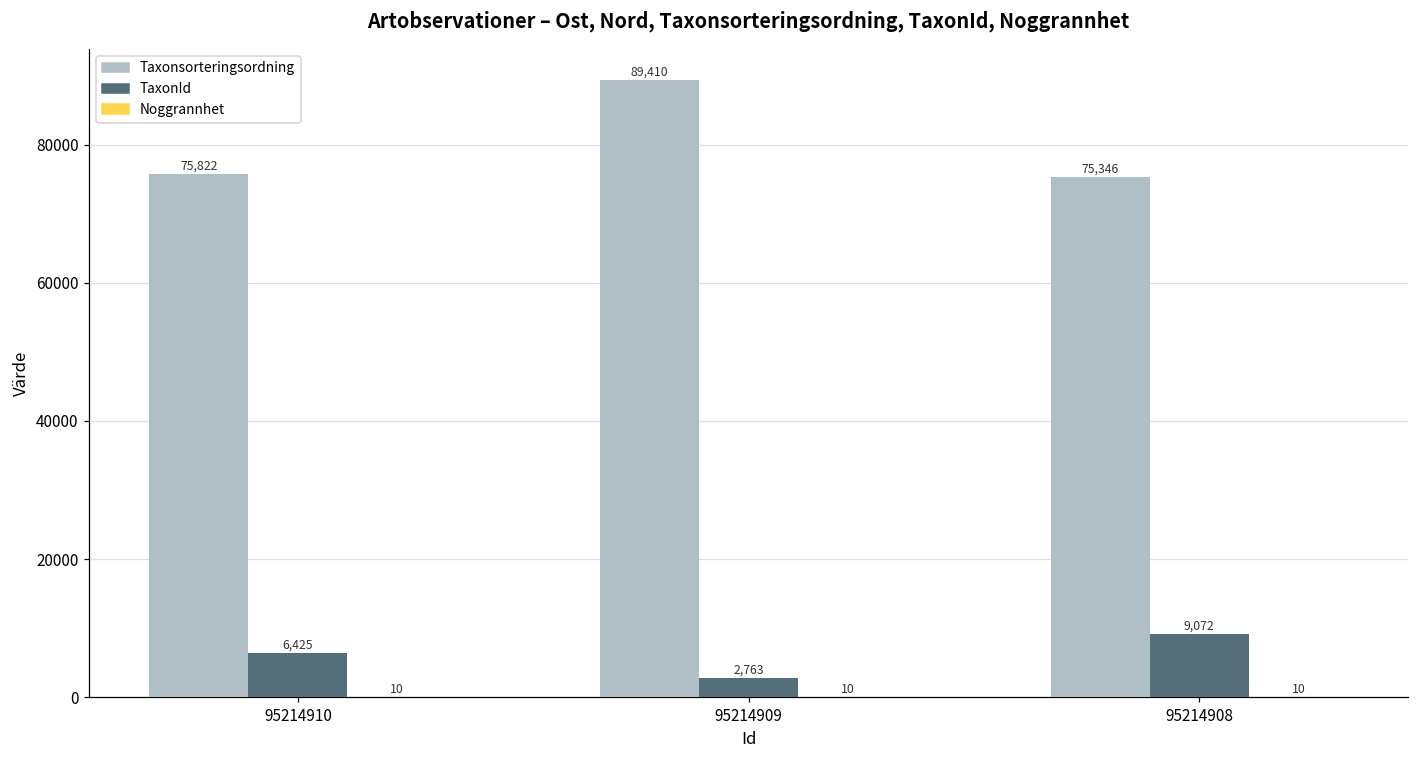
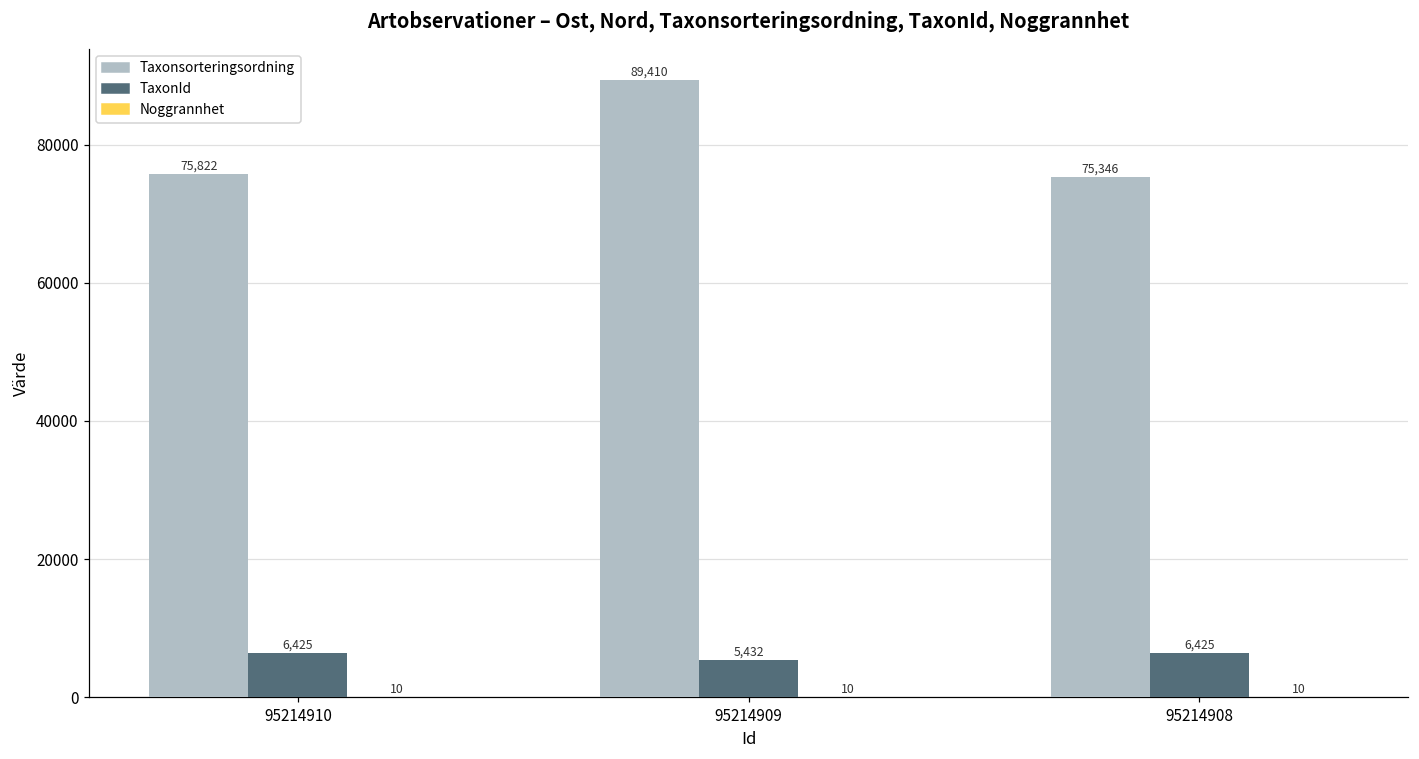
TaxonId, 95214909: 2,763 -> 5,432
TaxonId, 95214908: 9,072 -> 6,425
